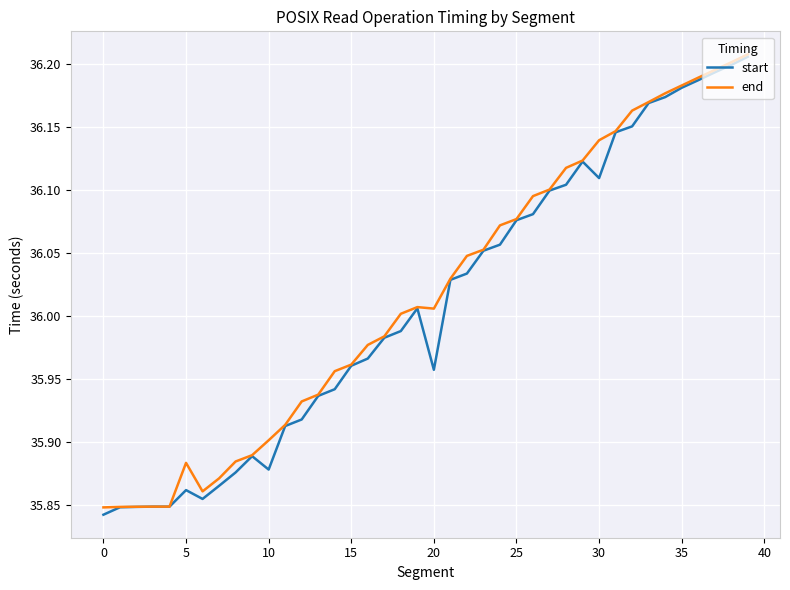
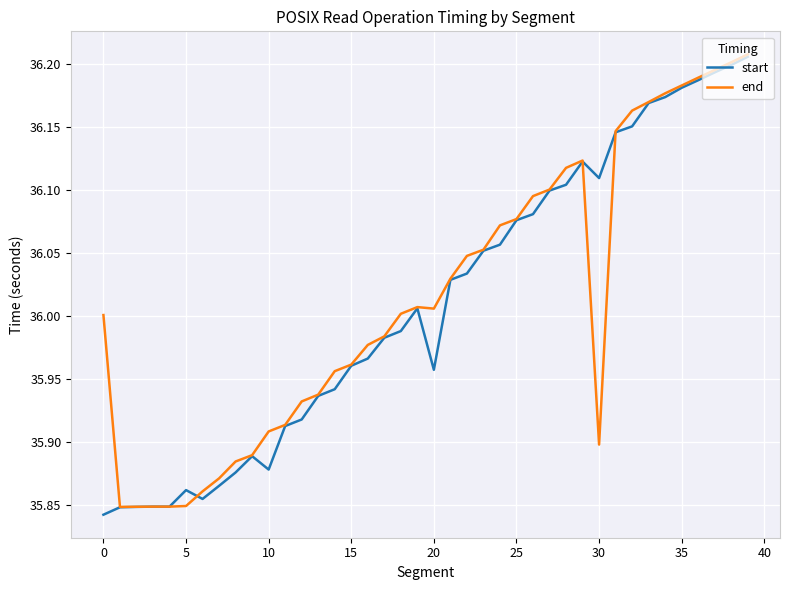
end, 0: 35.848 -> 36.001
end, 5: 35.884 -> 35.850
end, 10: 35.902 -> 35.909
end, 30: 36.140 -> 35.898
